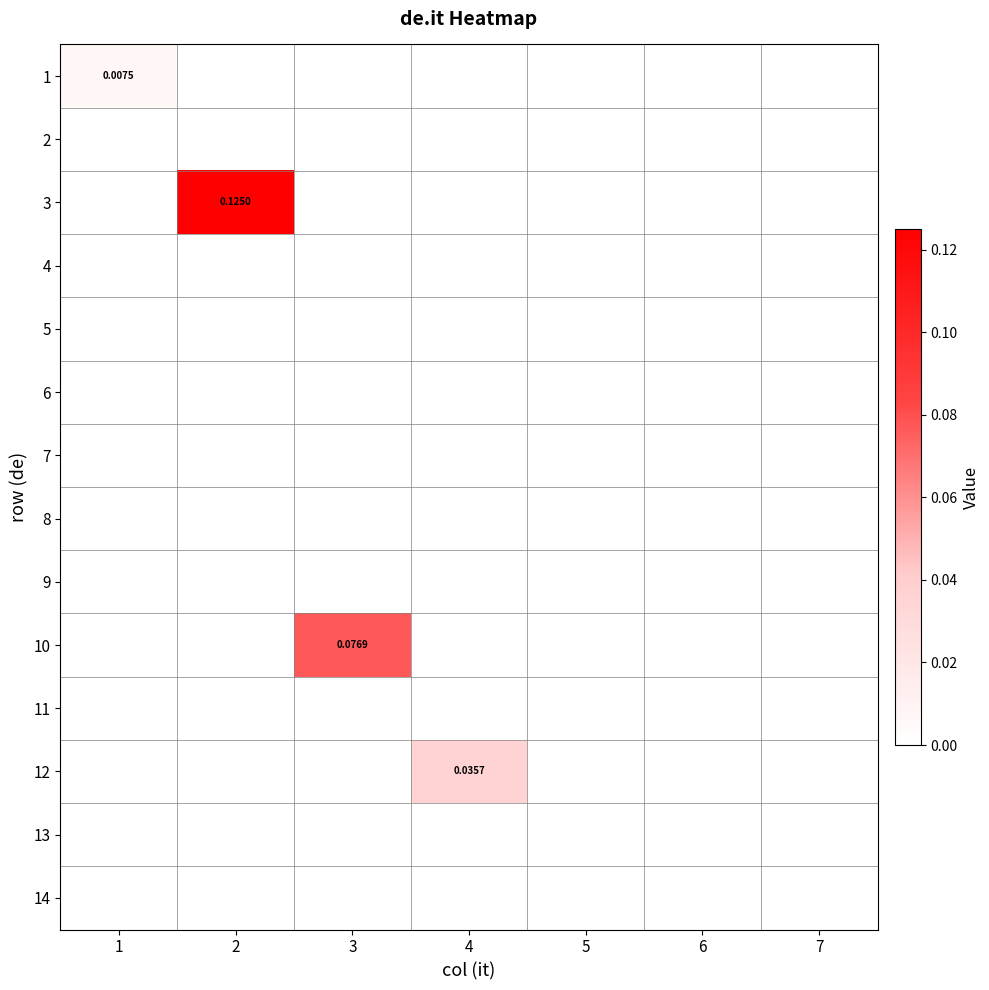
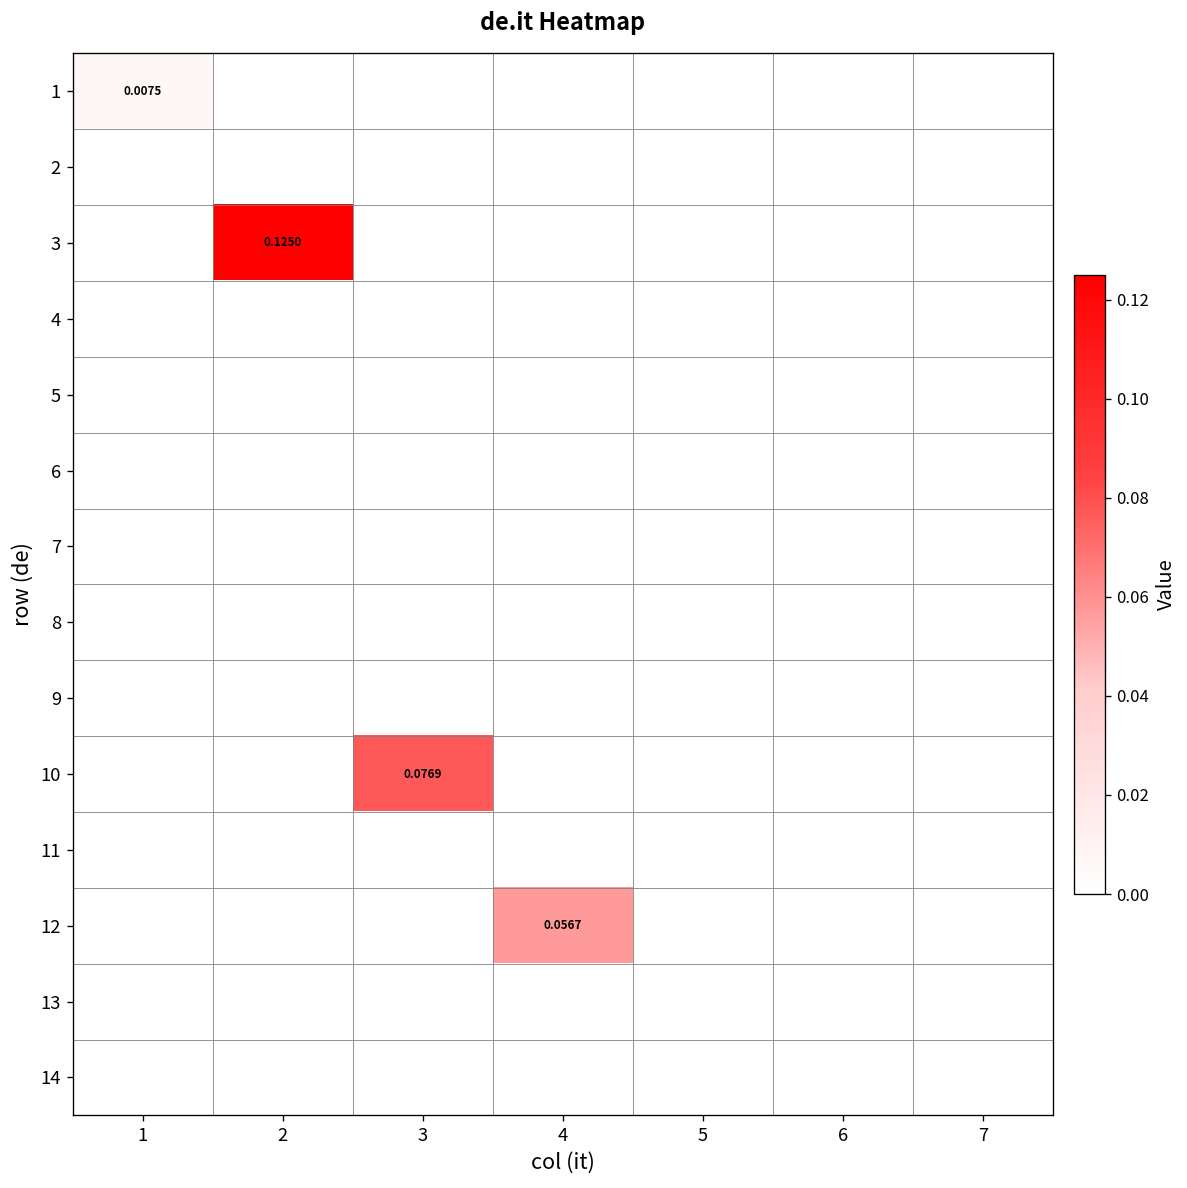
12, 4: 0.0357 -> 0.0567
